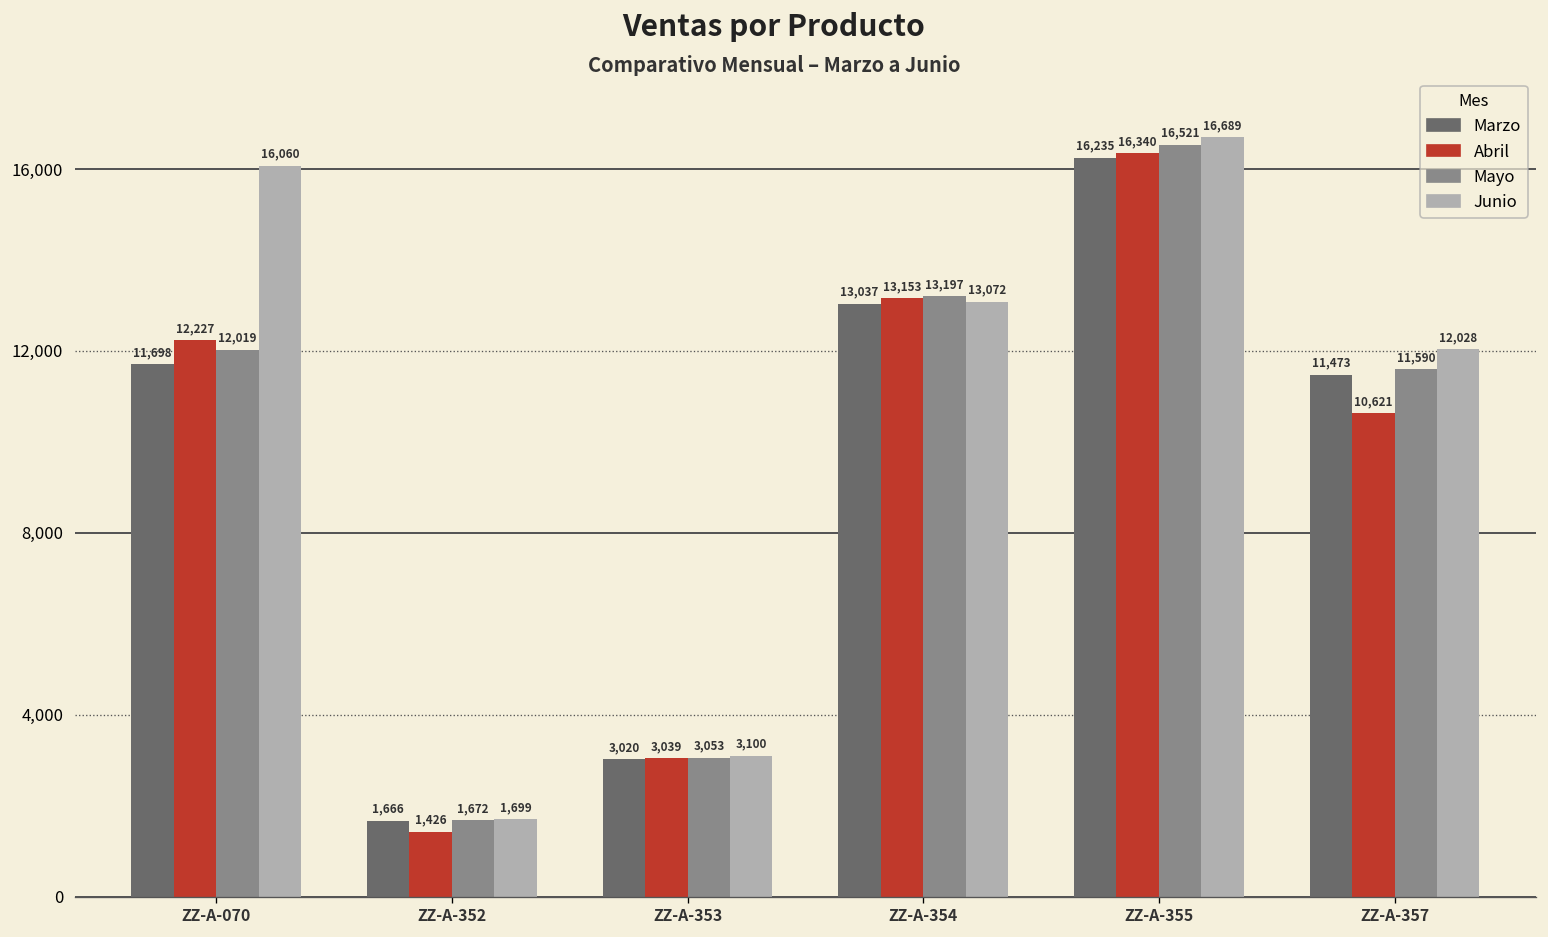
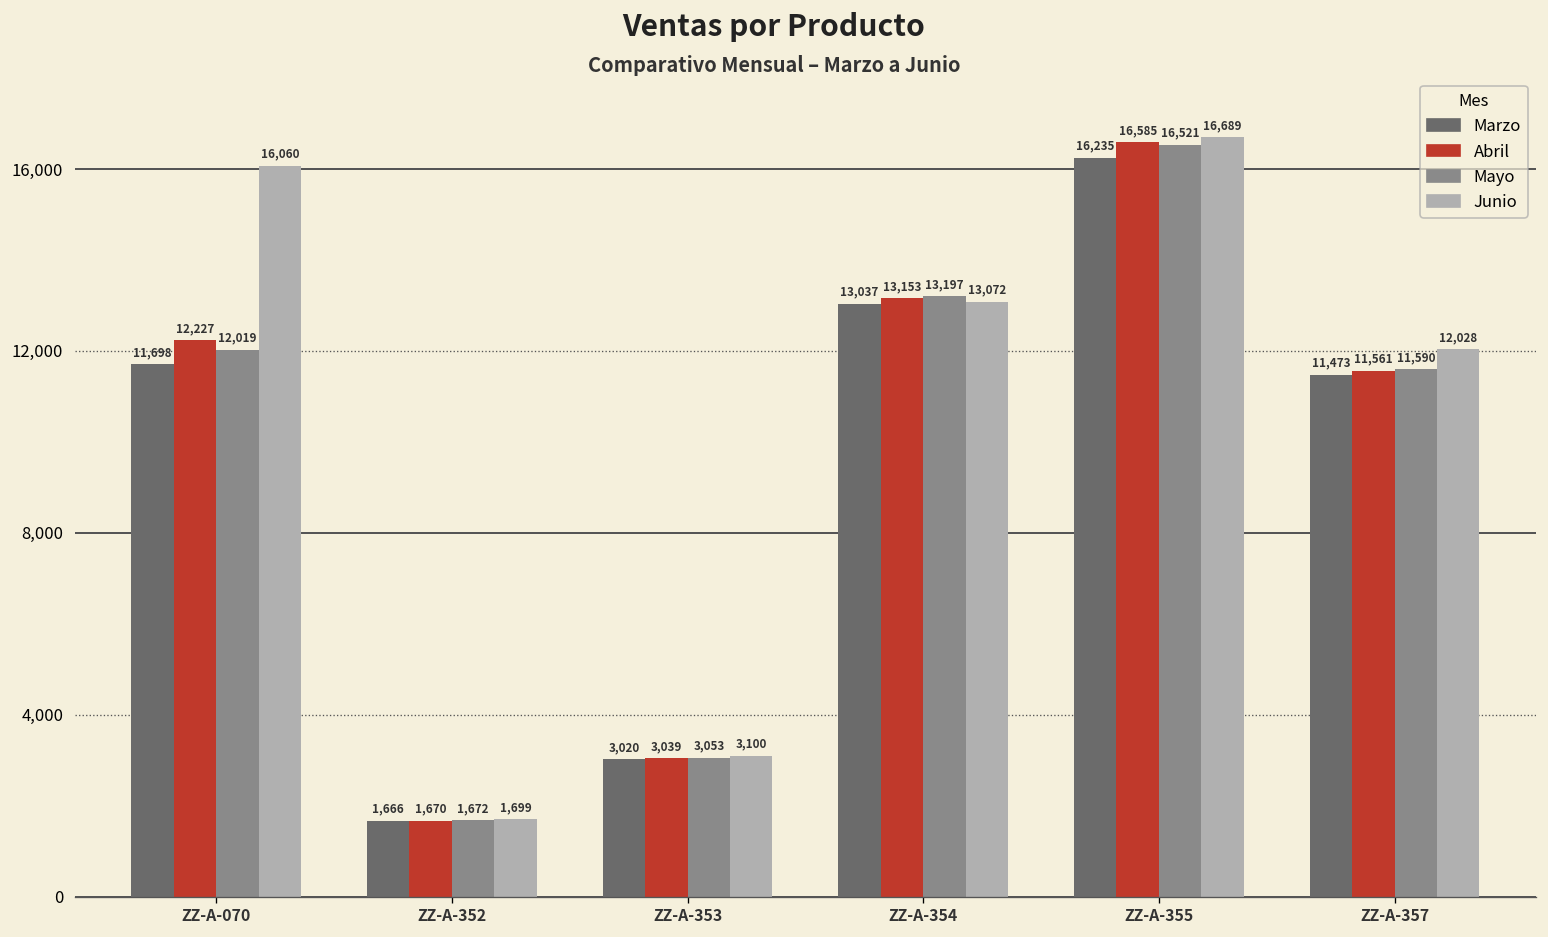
Abril, ZZ-A-352: 1,426 -> 1,670
Abril, ZZ-A-355: 16,340 -> 16,585
Abril, ZZ-A-357: 10,621 -> 11,561
